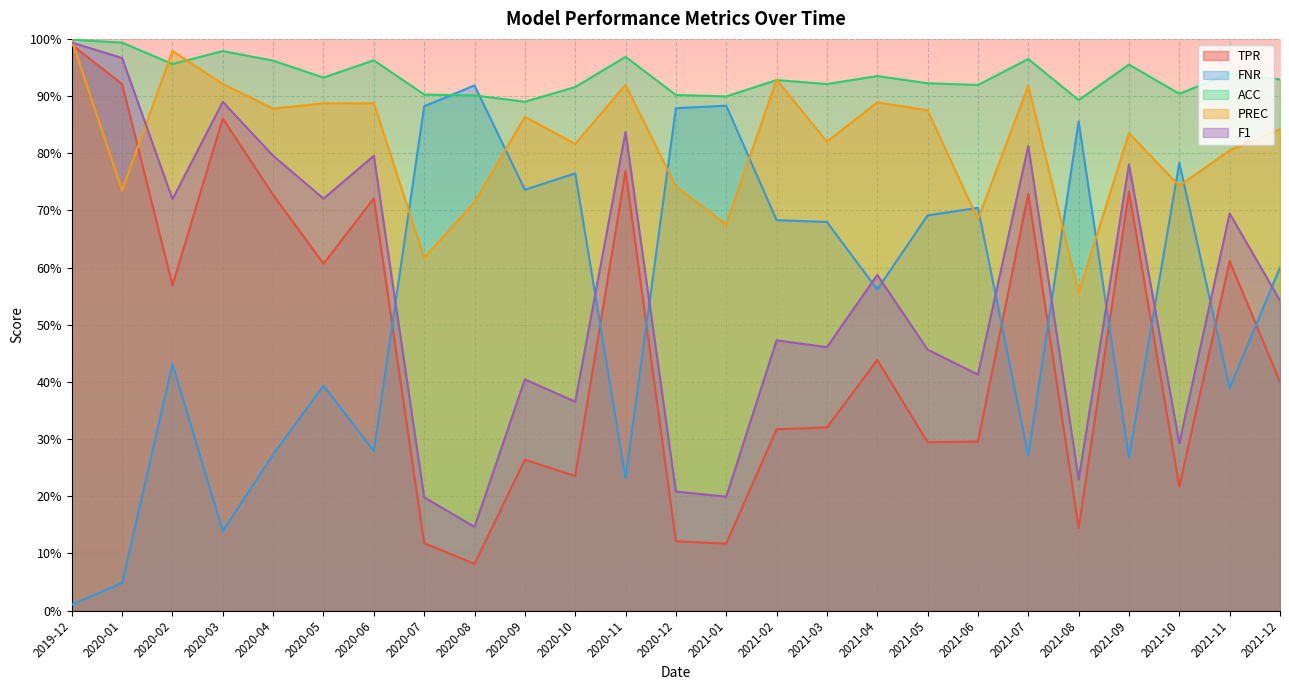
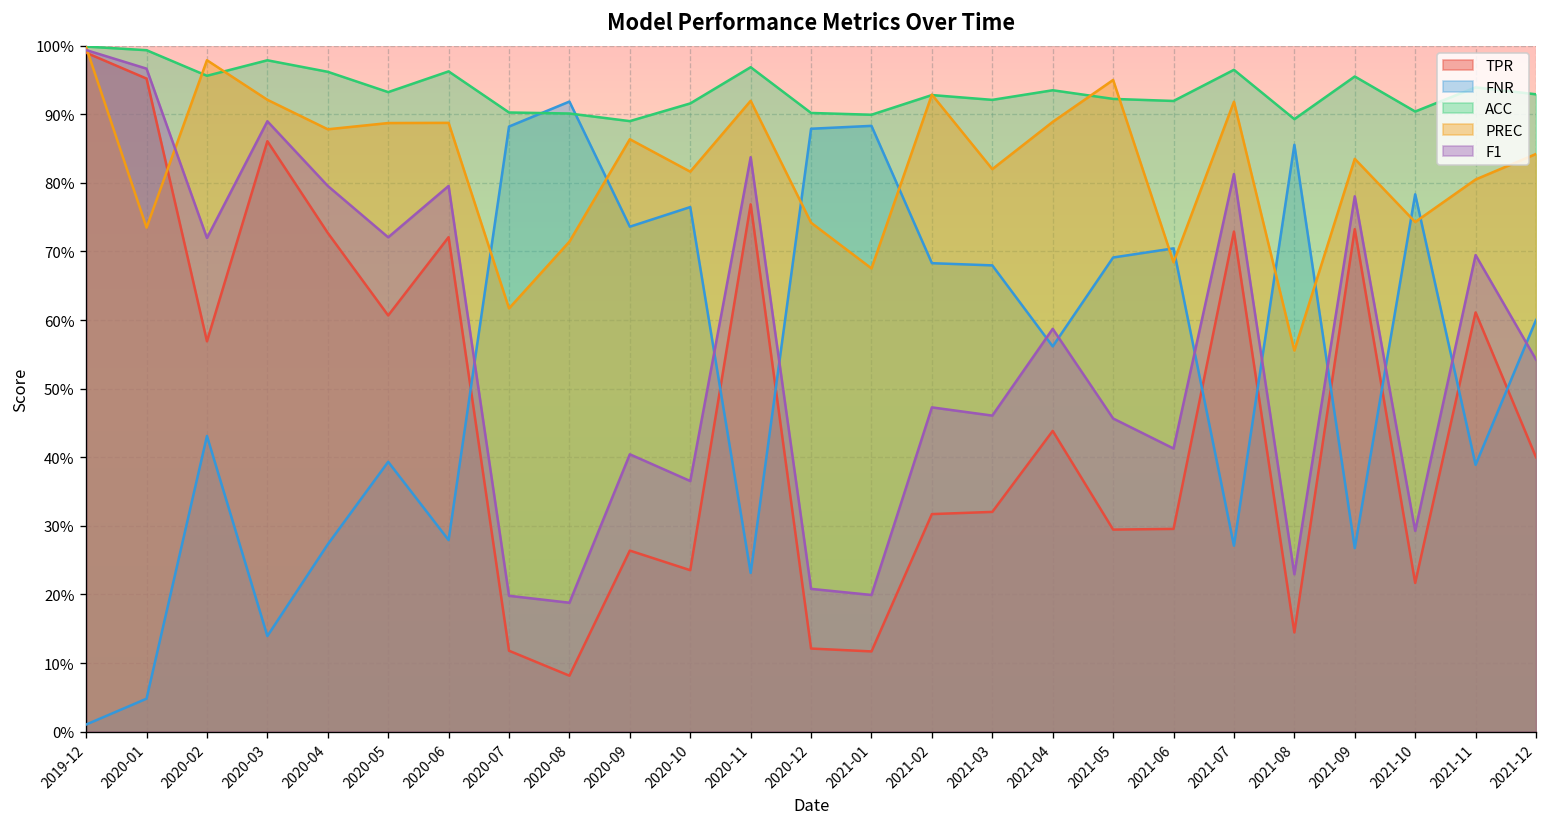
TPR, 2020-01: 92% -> 95%
F1, 2020-08: 15% -> 19%
PREC, 2021-05: 88% -> 95%
